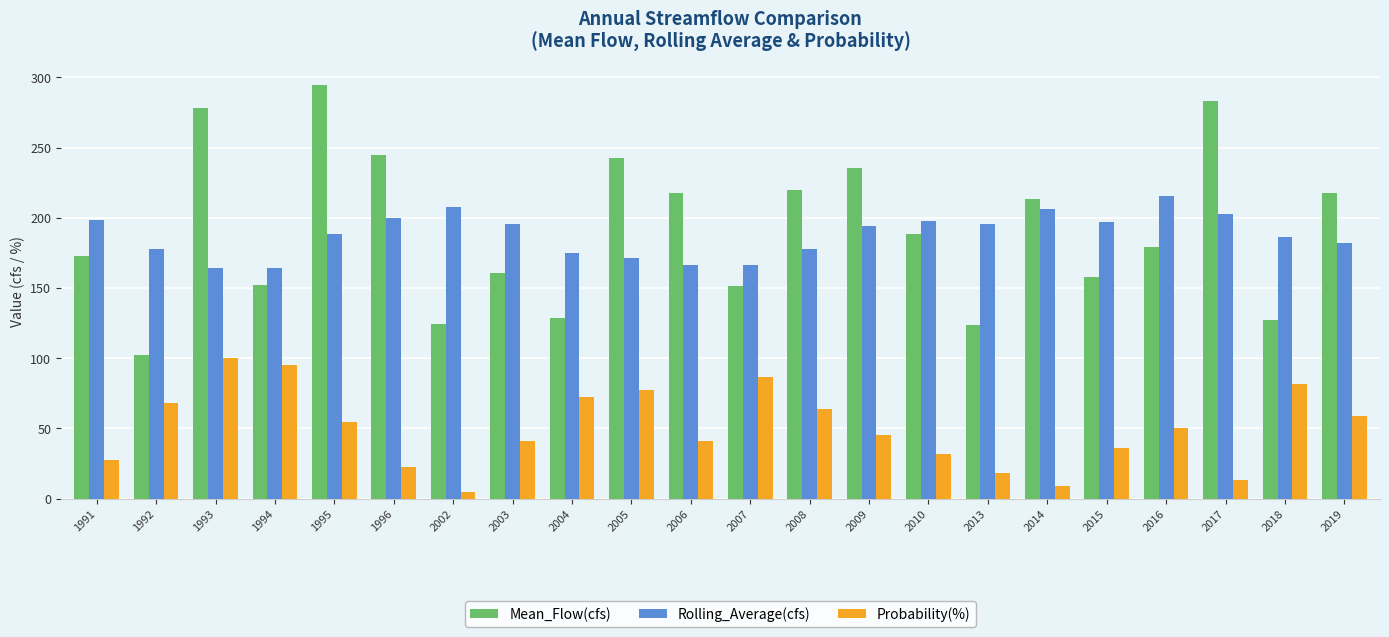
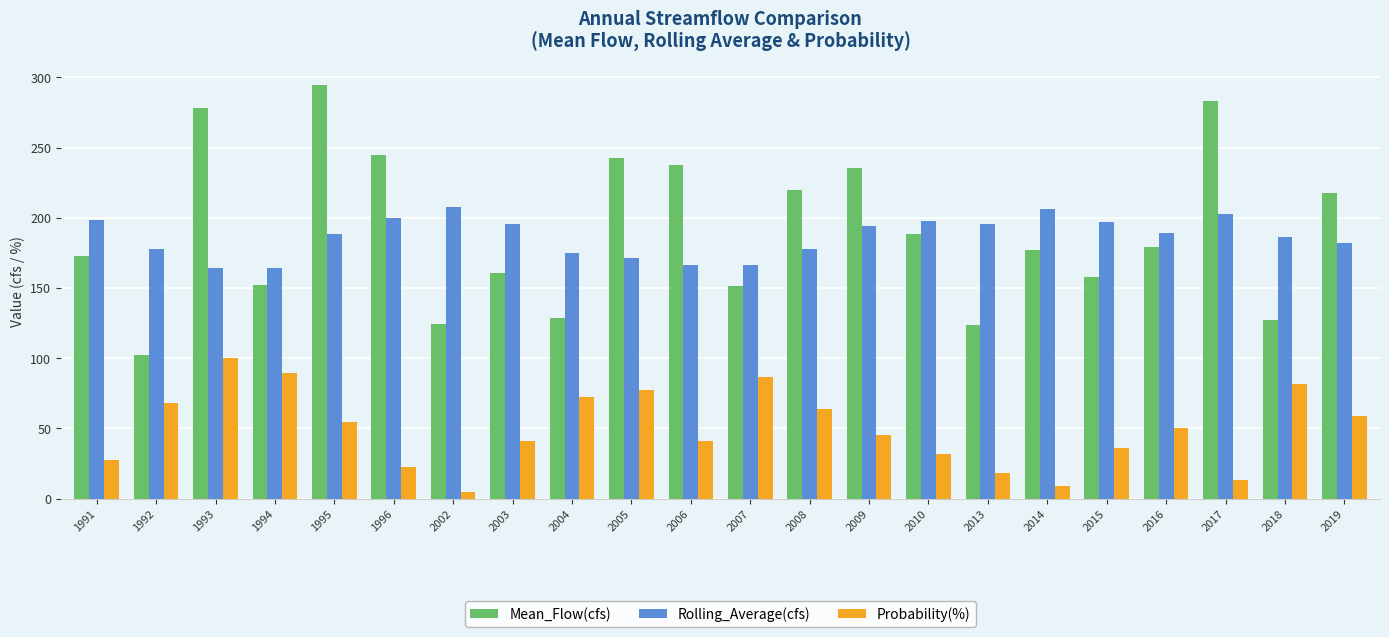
Probability(%), 1994: 95 -> 89
Mean_Flow(cfs), 2006: 218 -> 237
Mean_Flow(cfs), 2014: 214 -> 177
Rolling_Average(cfs), 2016: 216 -> 189
